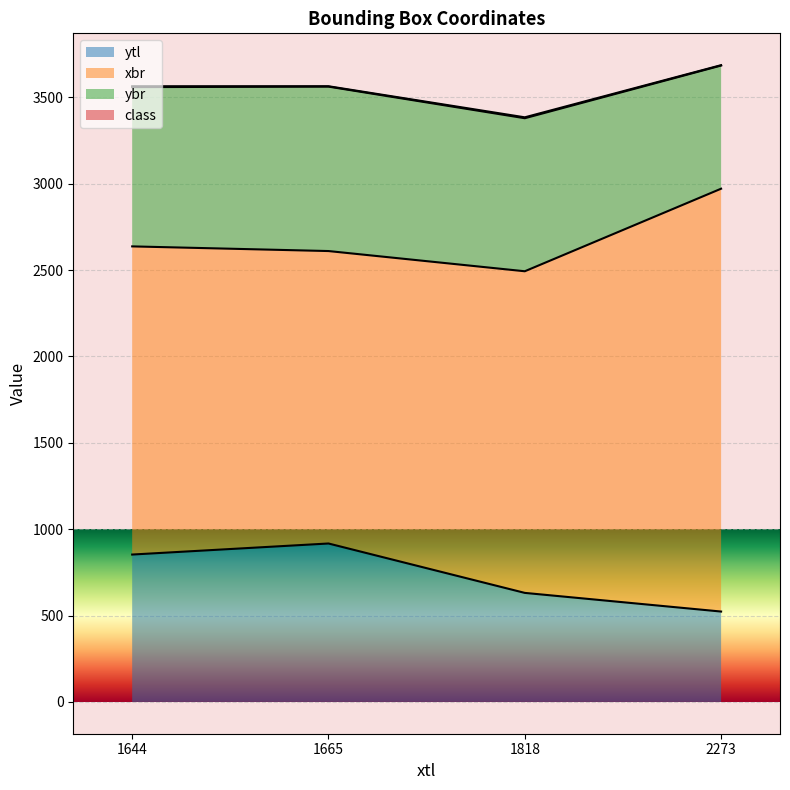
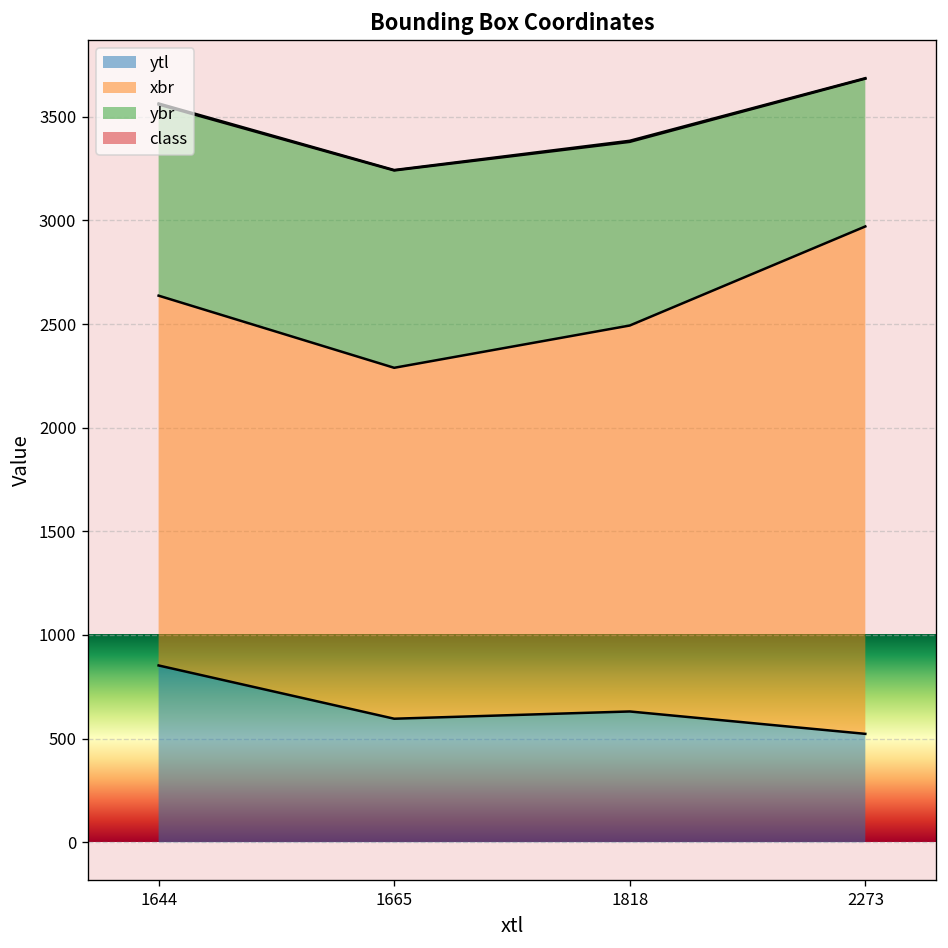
ytl, 1665: 920 -> 600
